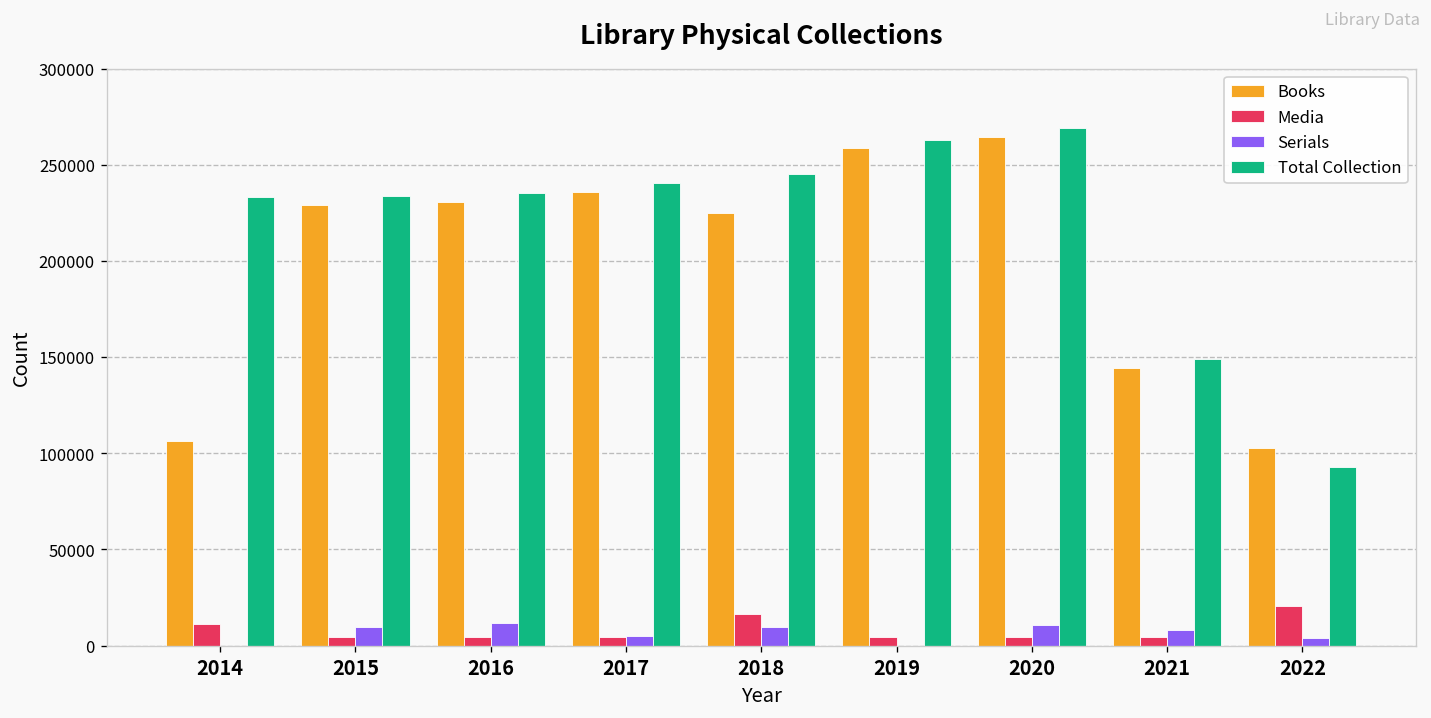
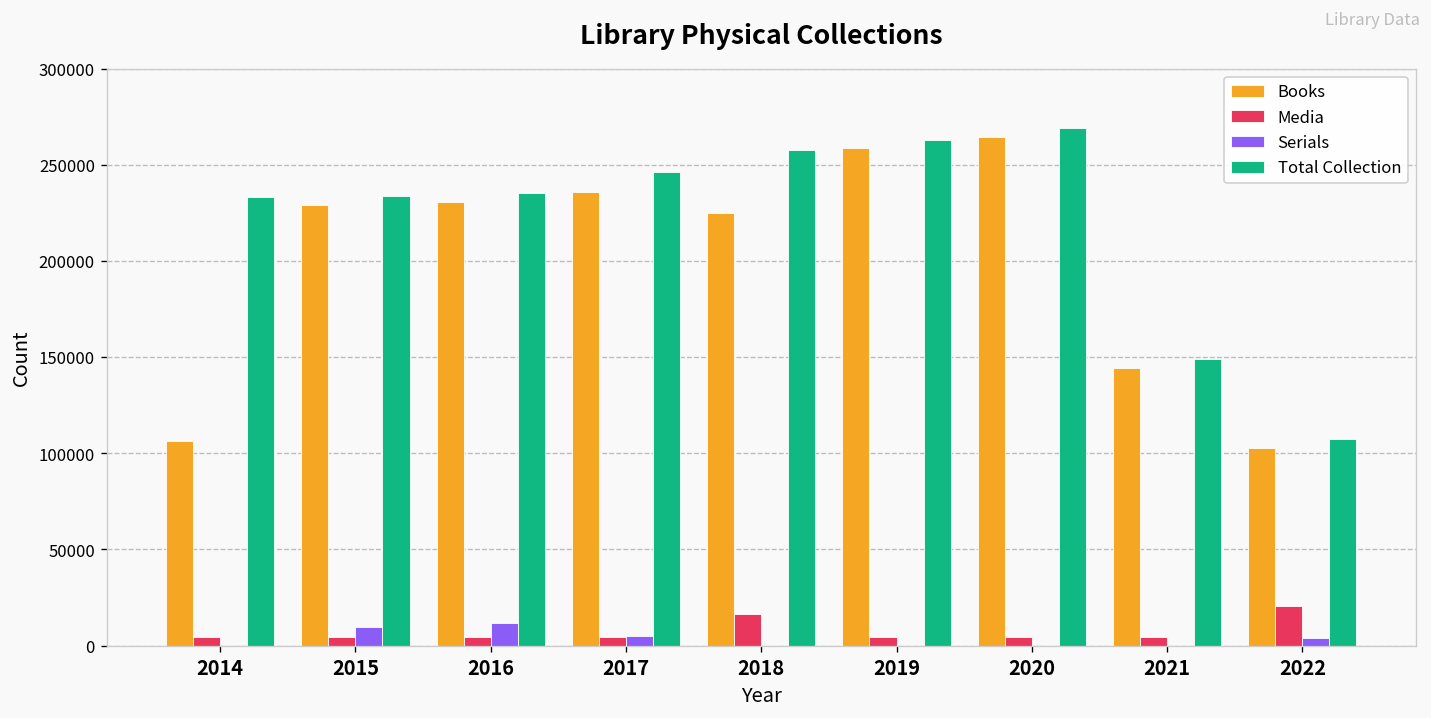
Media, 2014: 12000 -> 5000
Total Collection, 2017: 240000 -> 246000
Serials, 2018: 10000 -> 0
Total Collection, 2018: 245000 -> 258000
Serials, 2020: 11000 -> 0
Serials, 2021: 8000 -> 0
Total Collection, 2022: 93000 -> 107000
